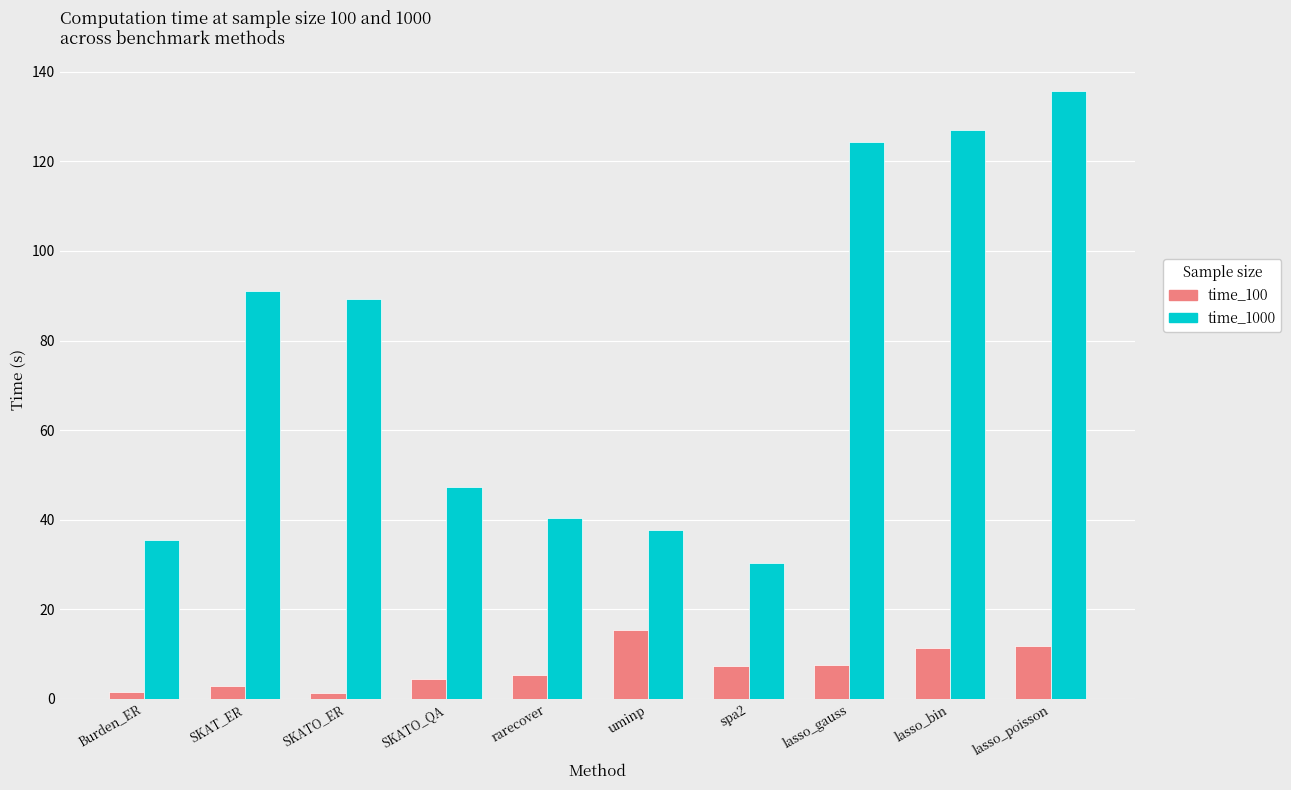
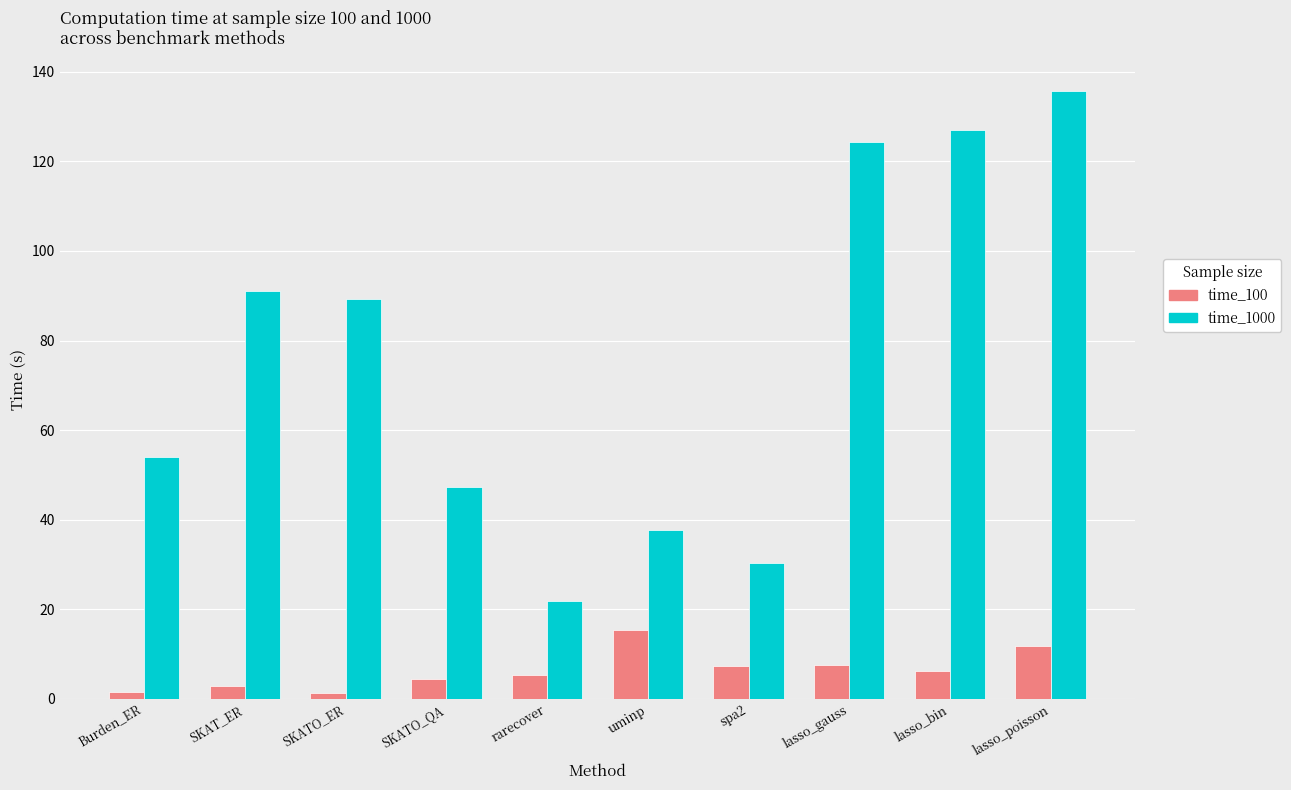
time_1000, Burden_ER: 35 -> 54
time_1000, rarecover: 40 -> 22
time_100, lasso_bin: 11 -> 6
